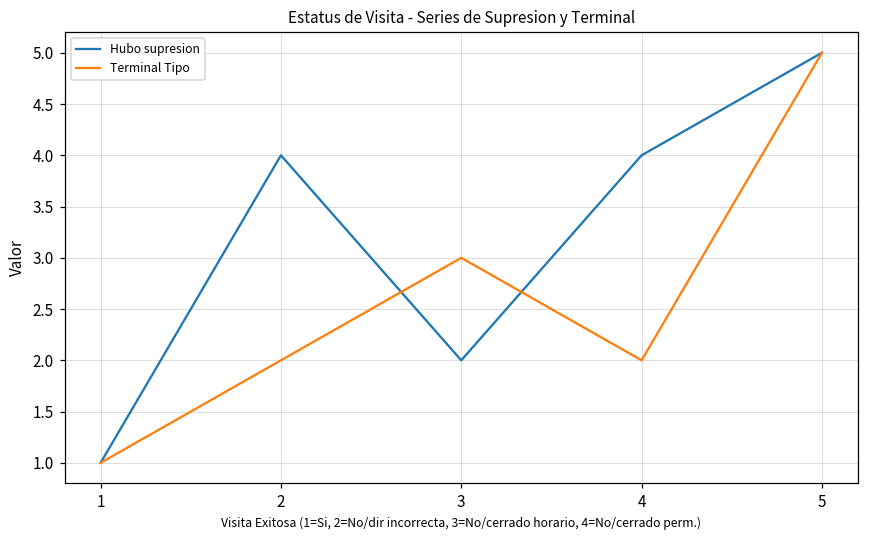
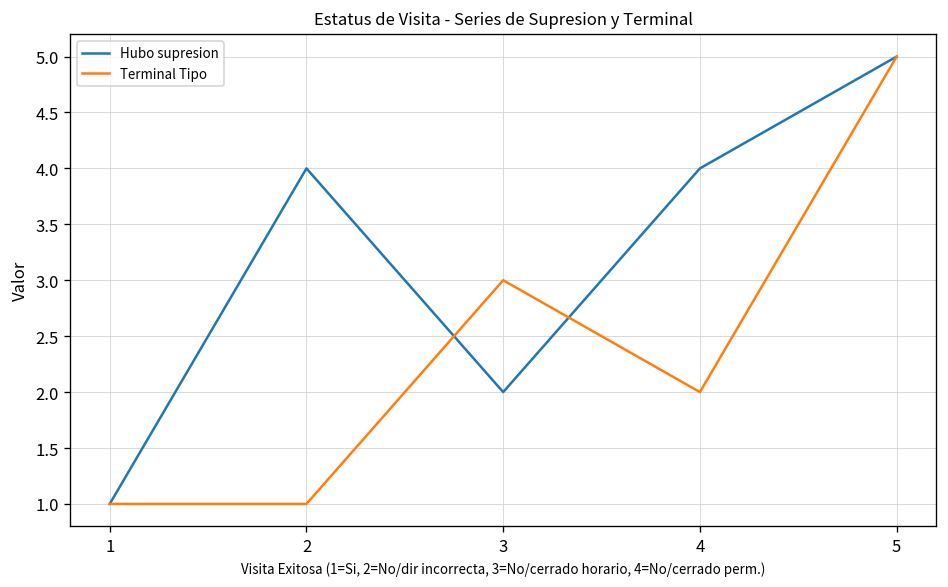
Terminal Tipo, 2: 2 -> 1
